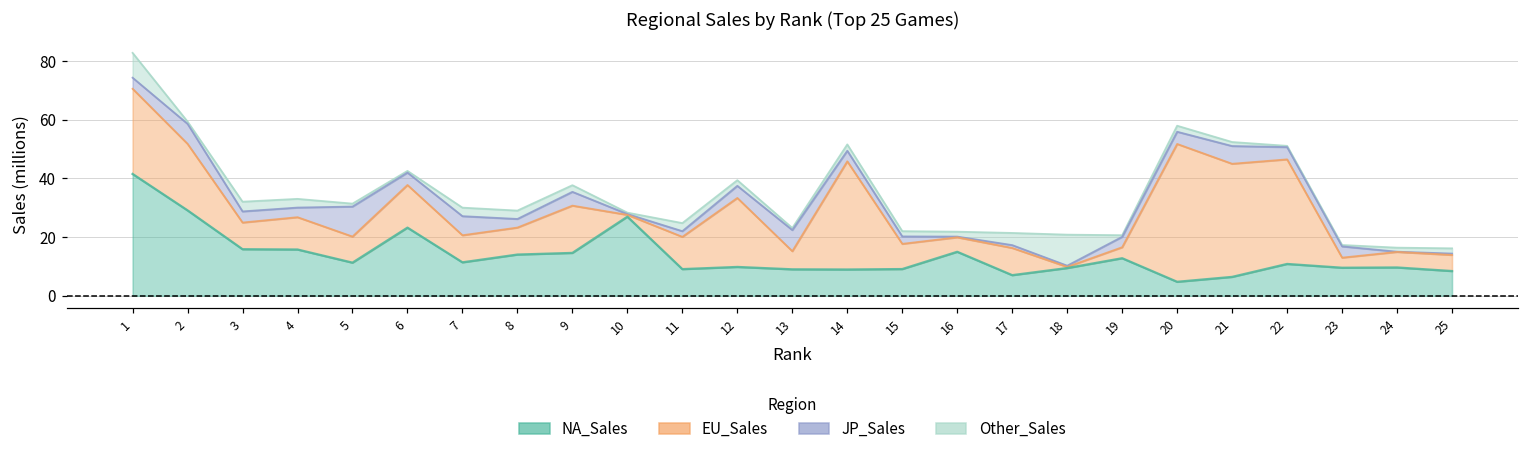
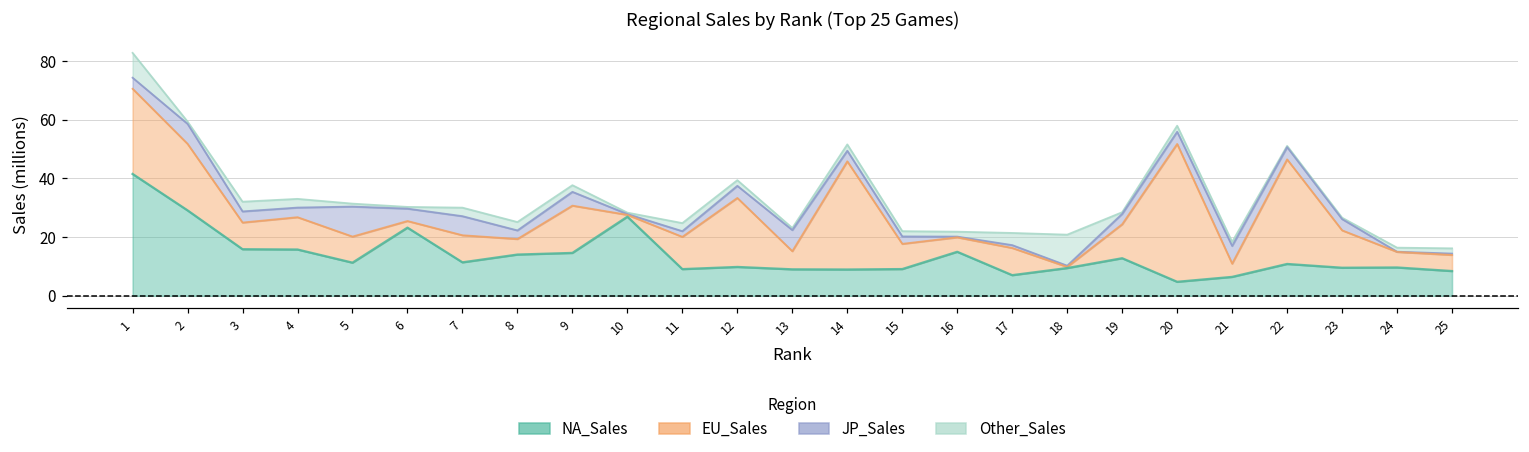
EU_Sales, 6: 15 -> 2
EU_Sales, 8: 9 -> 5
EU_Sales, 19: 4 -> 12
EU_Sales, 21: 39 -> 5
EU_Sales, 23: 3 -> 13
